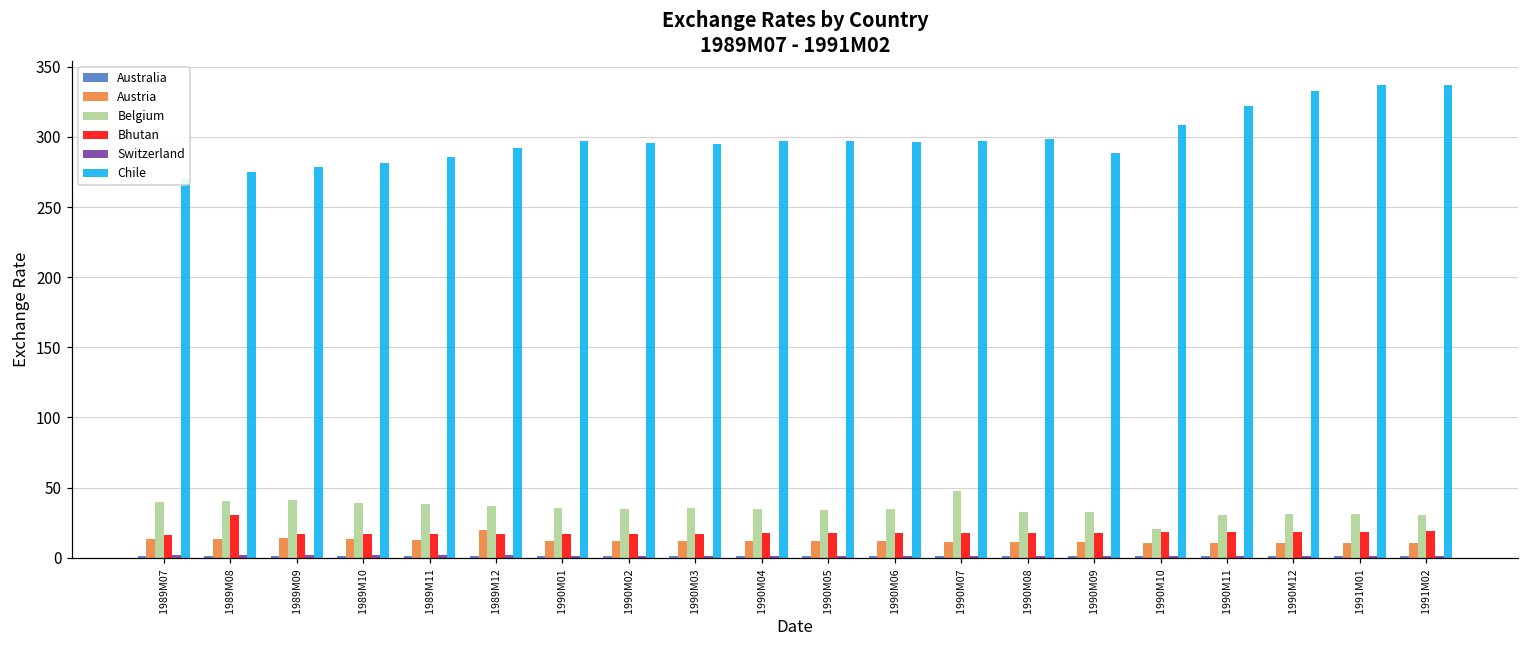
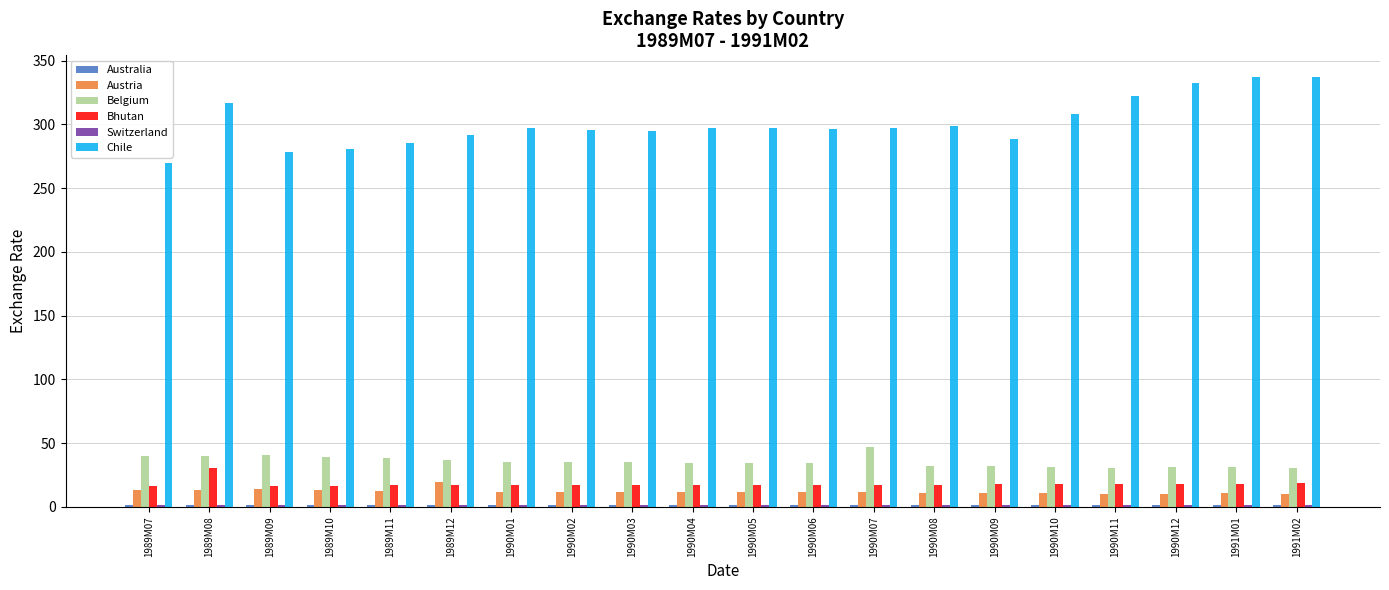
Chile, 1989M08: 275 -> 317
Belgium, 1990M10: 21 -> 31
